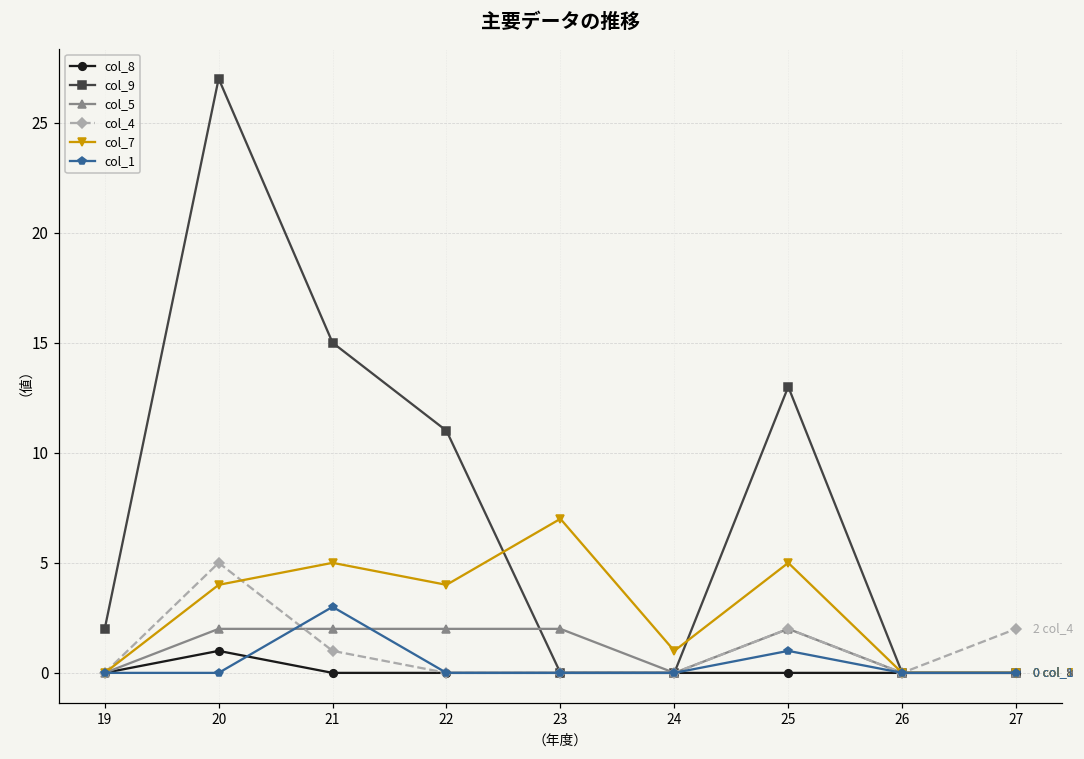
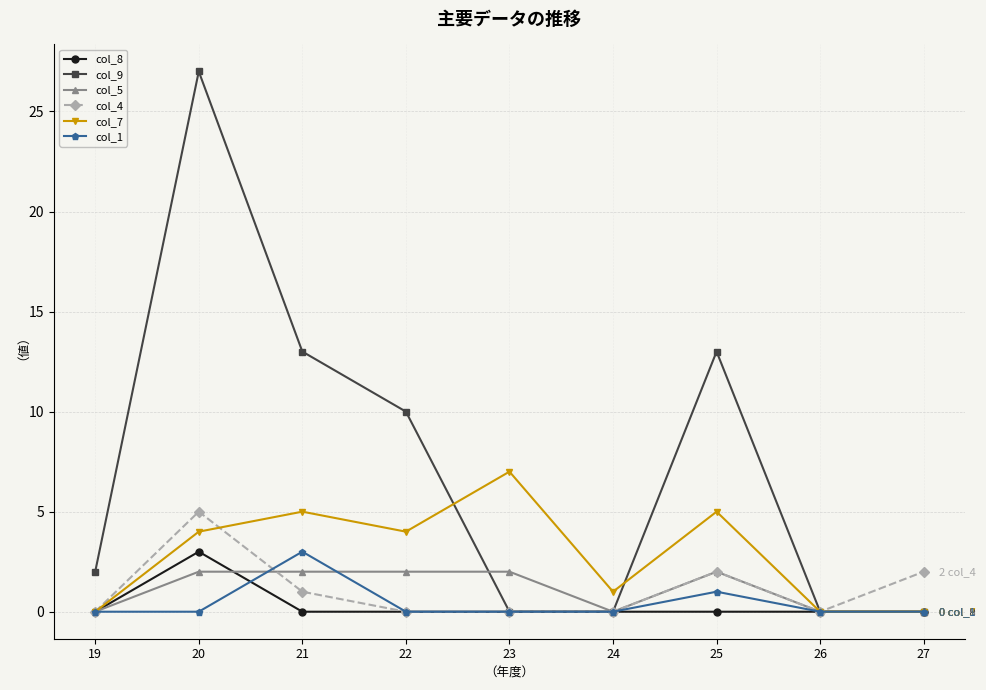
col_8, 20: 1 -> 3
col_9, 21: 15 -> 13
col_9, 22: 11 -> 10
